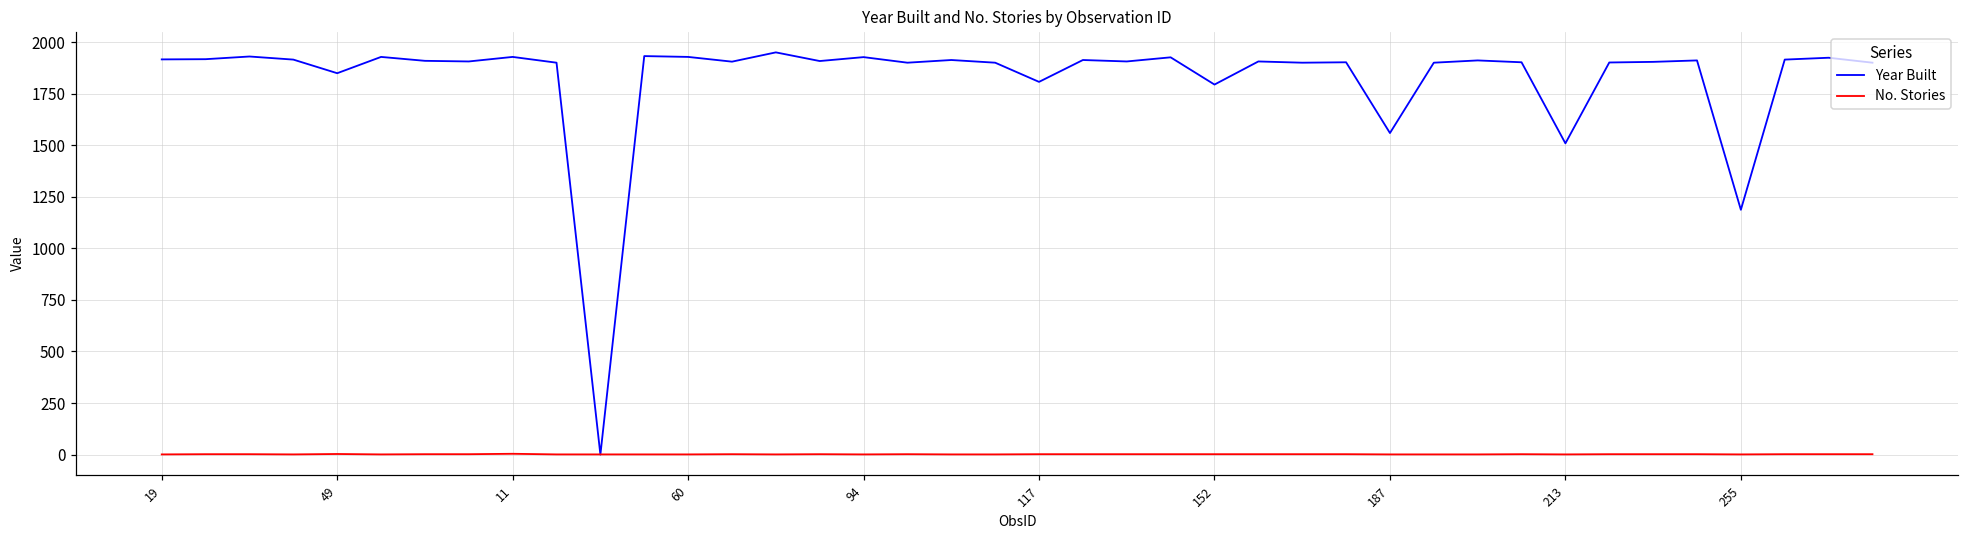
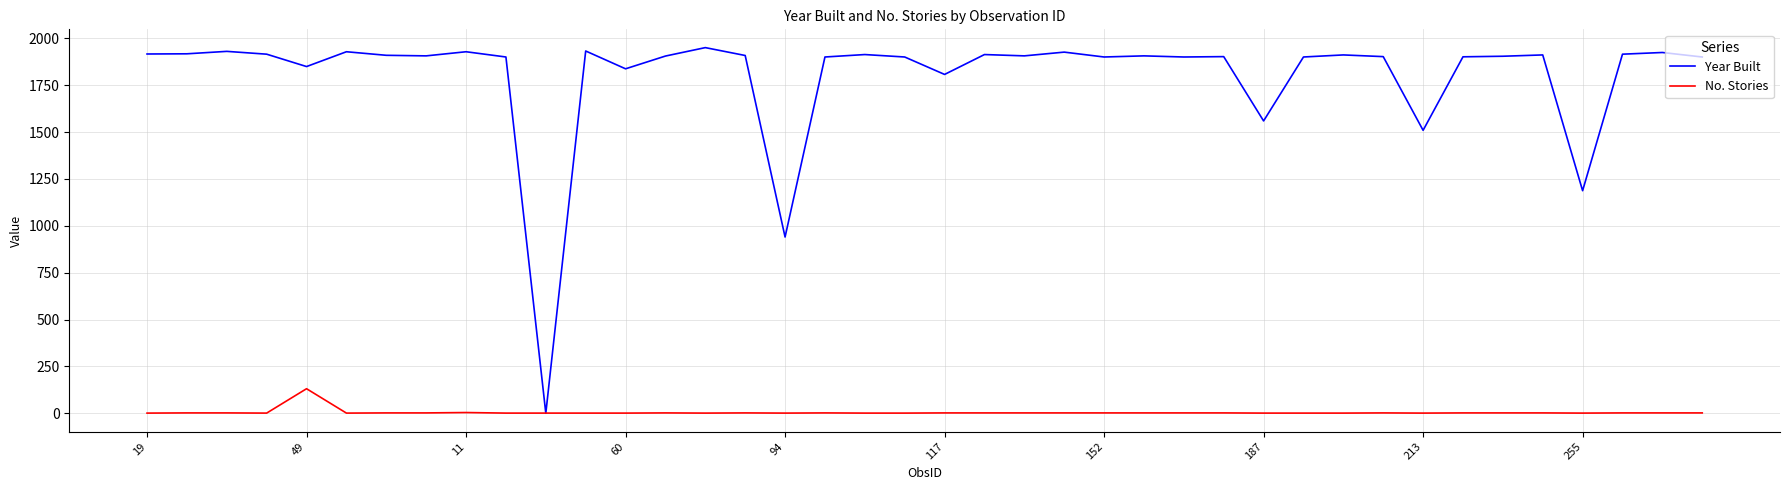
No. Stories, 49: 0 -> 130
Year Built, 60: 1930 -> 1840
Year Built, 94: 1930 -> 940
Year Built, 152: 1790 -> 1900
